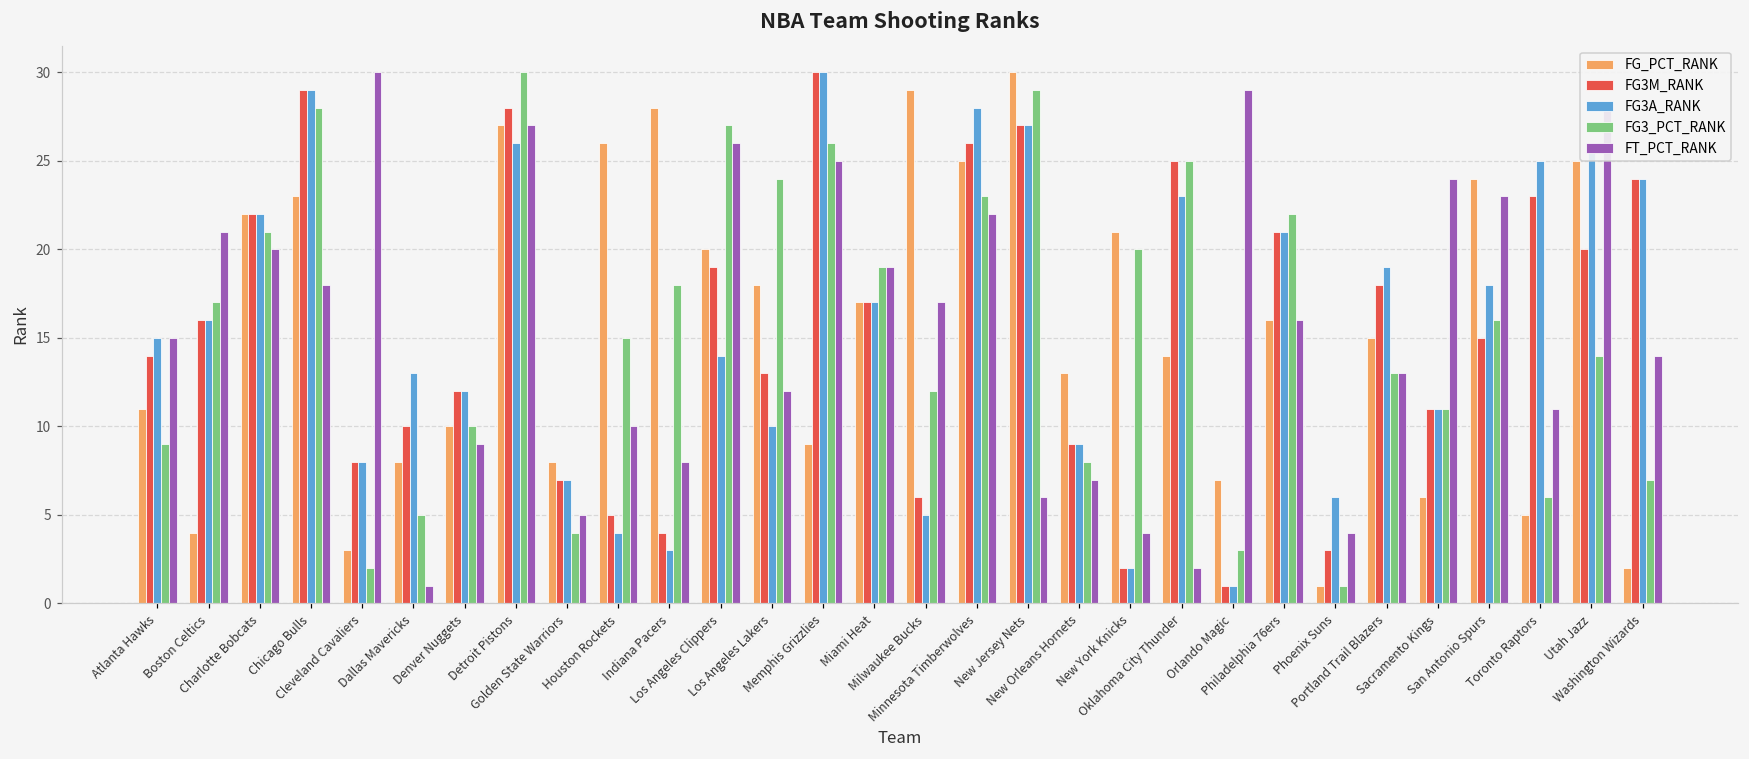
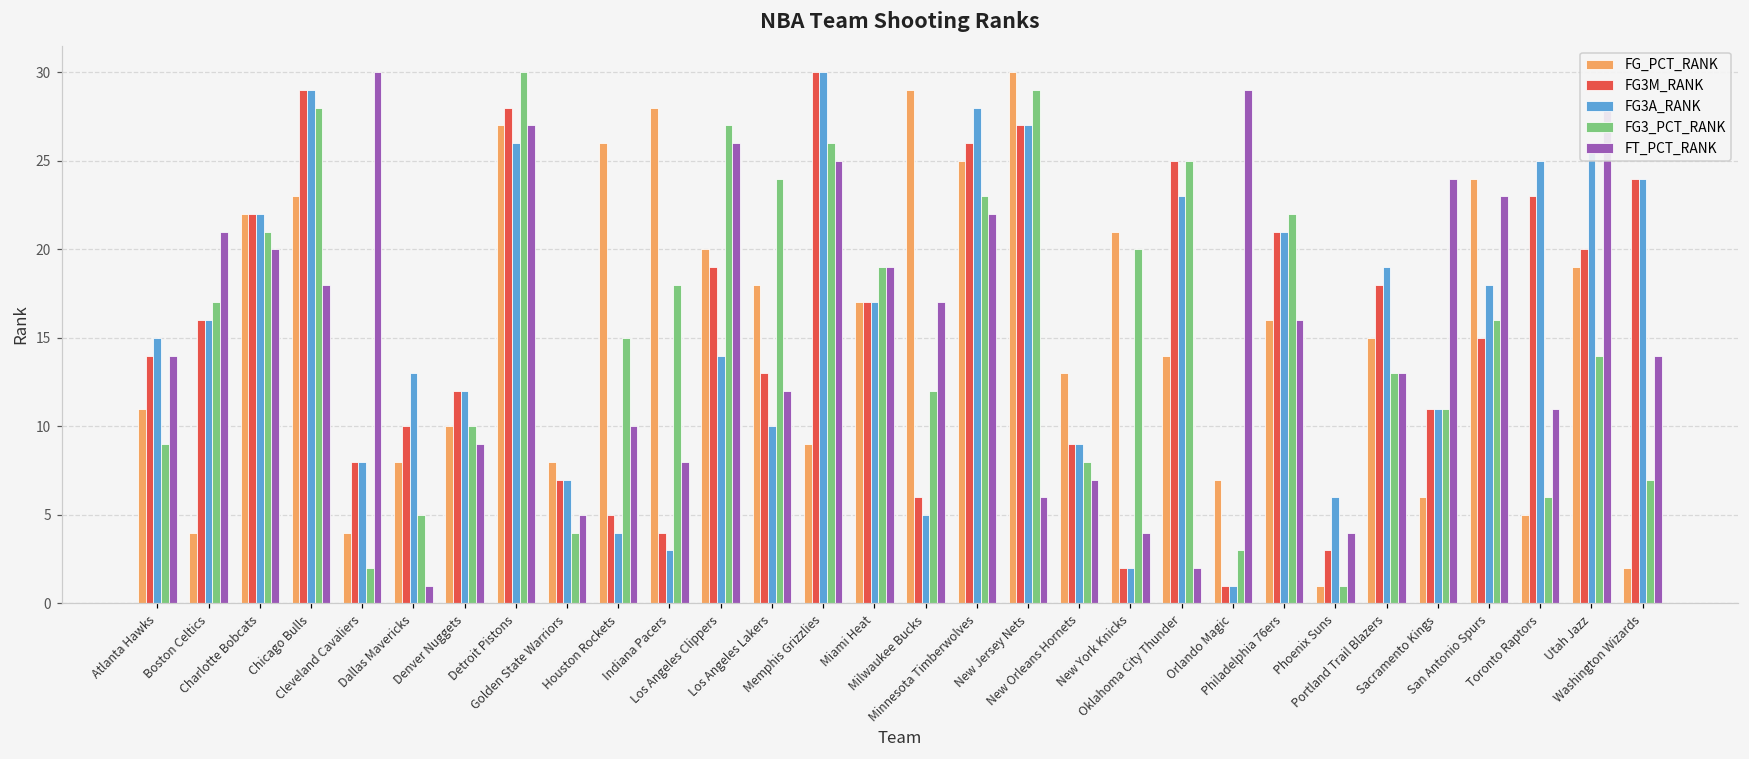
FT_PCT_RANK, Atlanta Hawks: 15 -> 14
FG_PCT_RANK, Cleveland Cavaliers: 3 -> 4
FG_PCT_RANK, Utah Jazz: 25 -> 19
